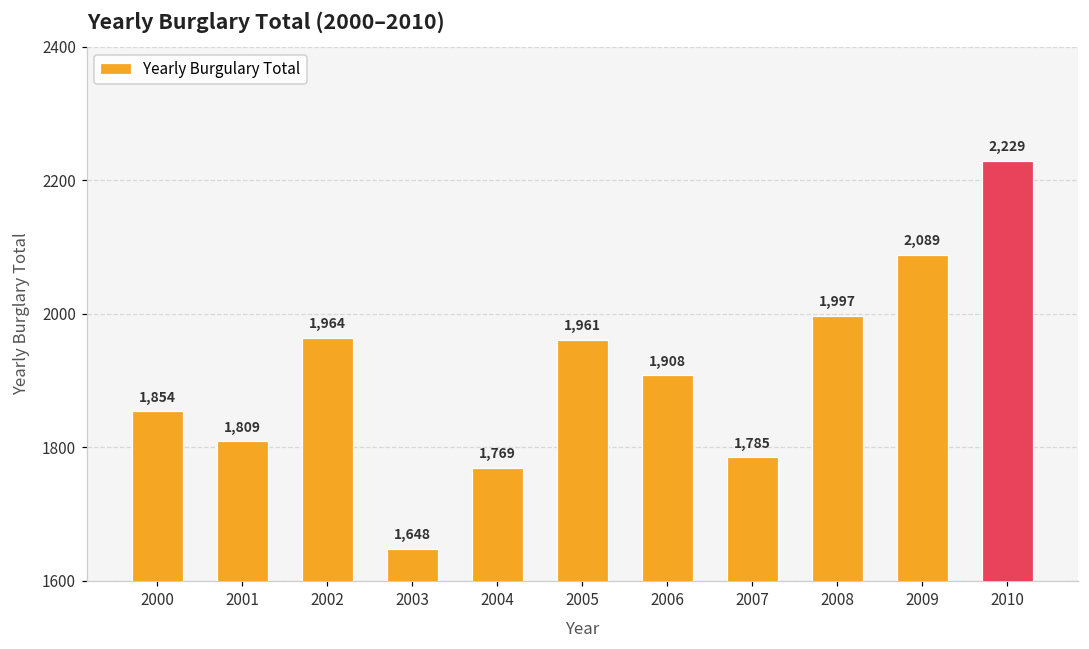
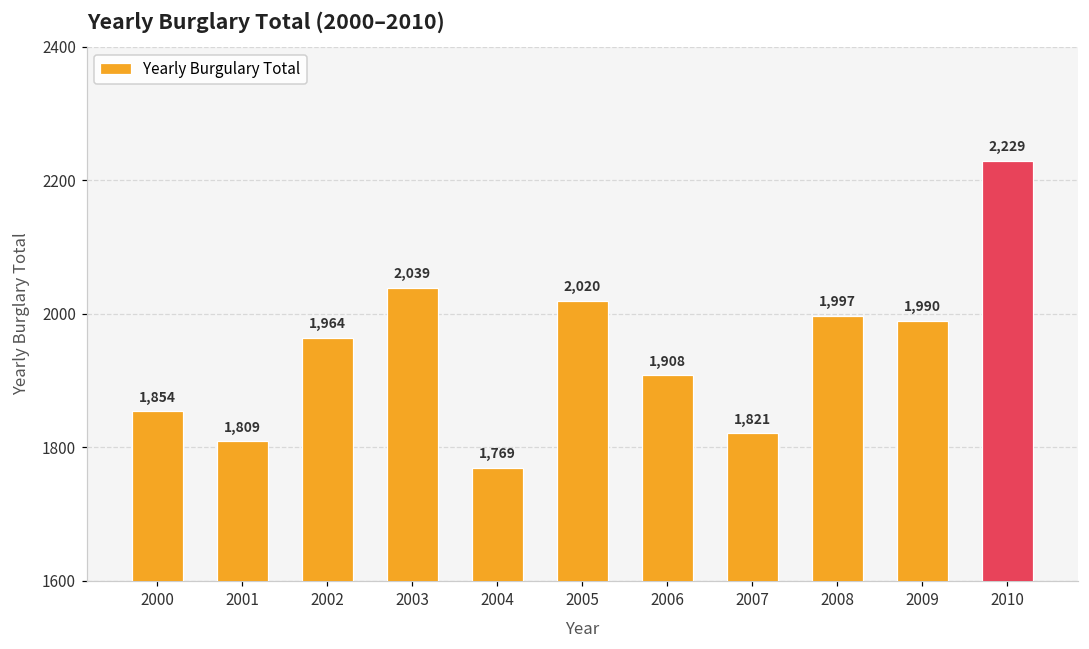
2003: 1,648 -> 2,039
2005: 1,961 -> 2,020
2007: 1,785 -> 1,821
2009: 2,089 -> 1,990
